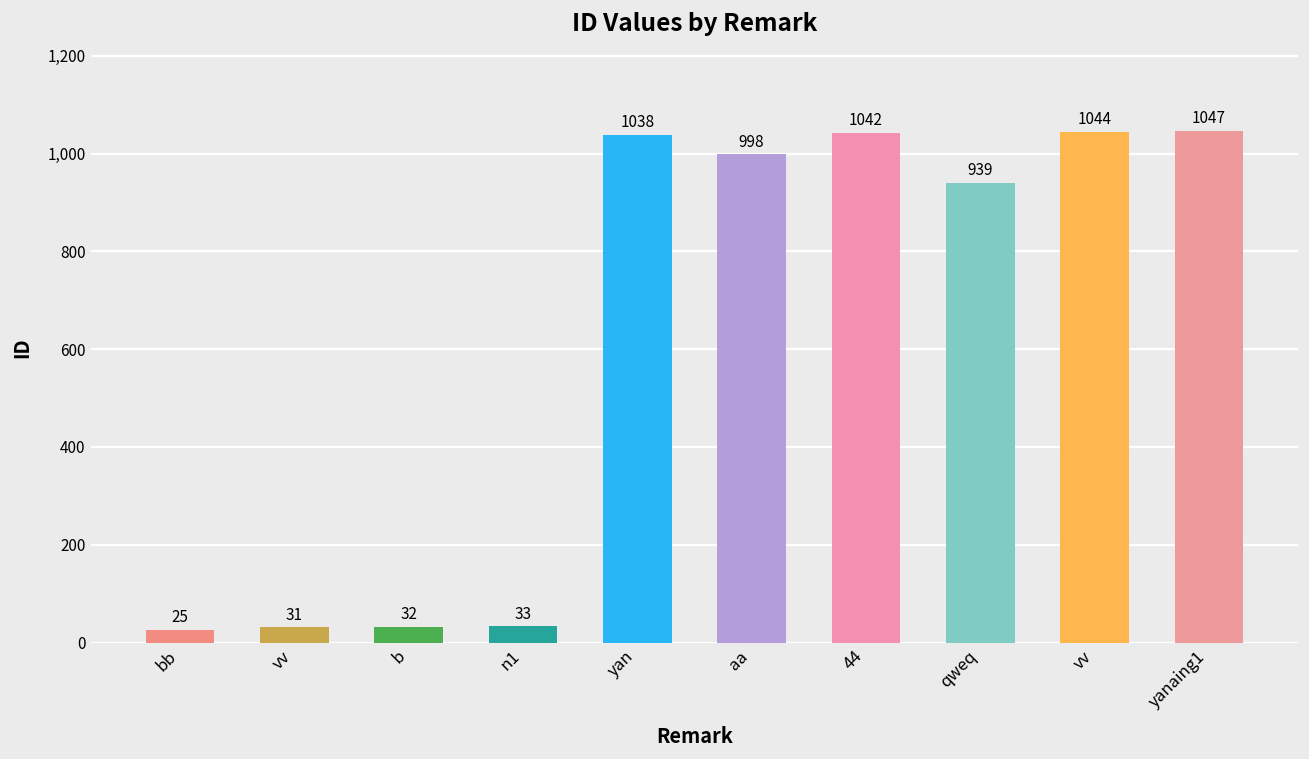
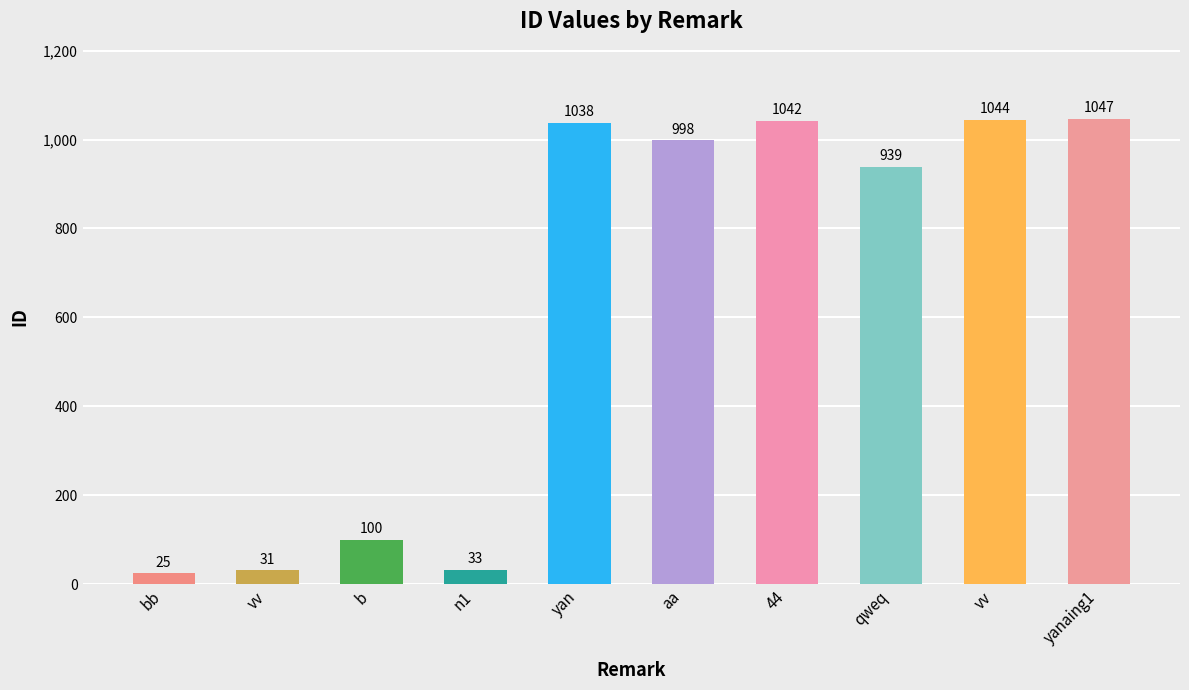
b: 32 -> 100
